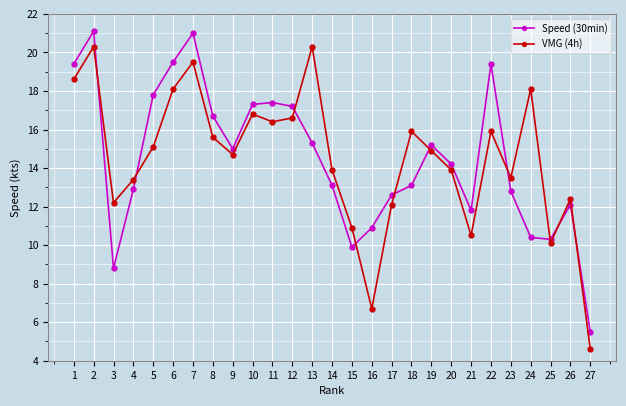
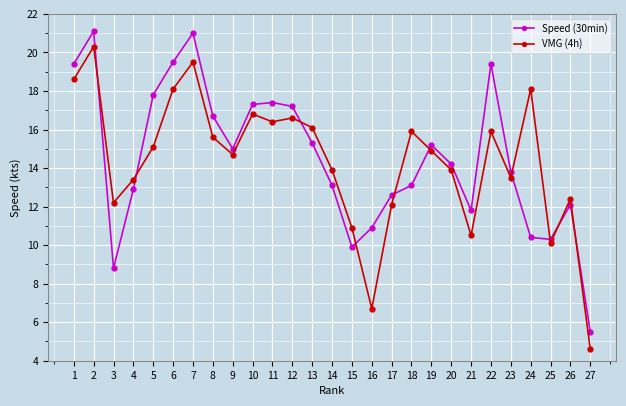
VMG (4h), 13: 20.3 -> 16.1
Speed (30min), 23: 12.8 -> 13.8
